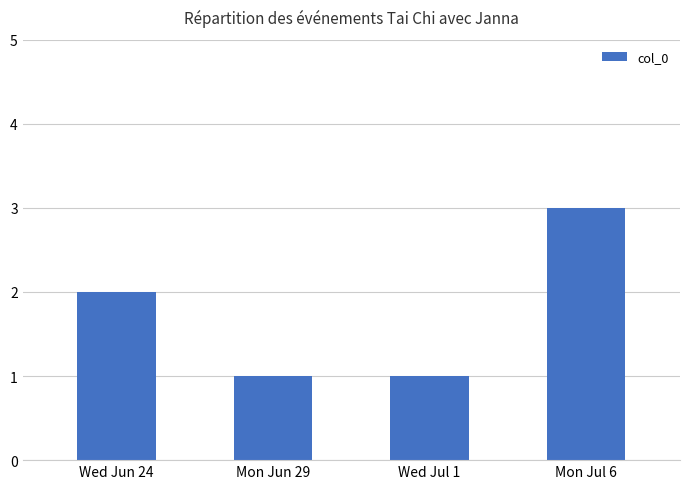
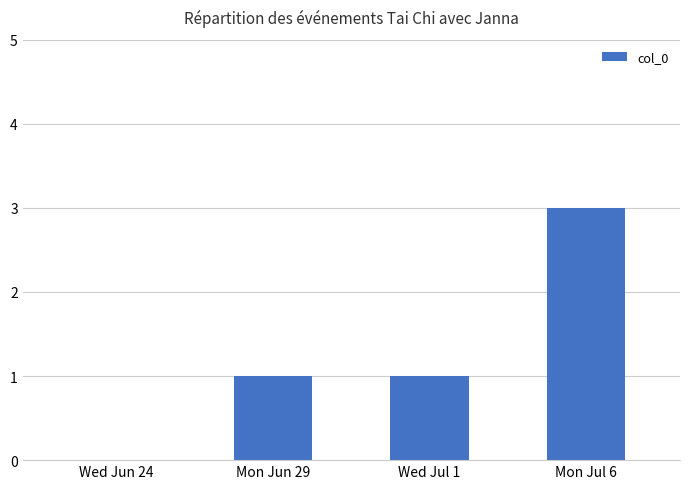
Wed Jun 24: 2 -> 0
